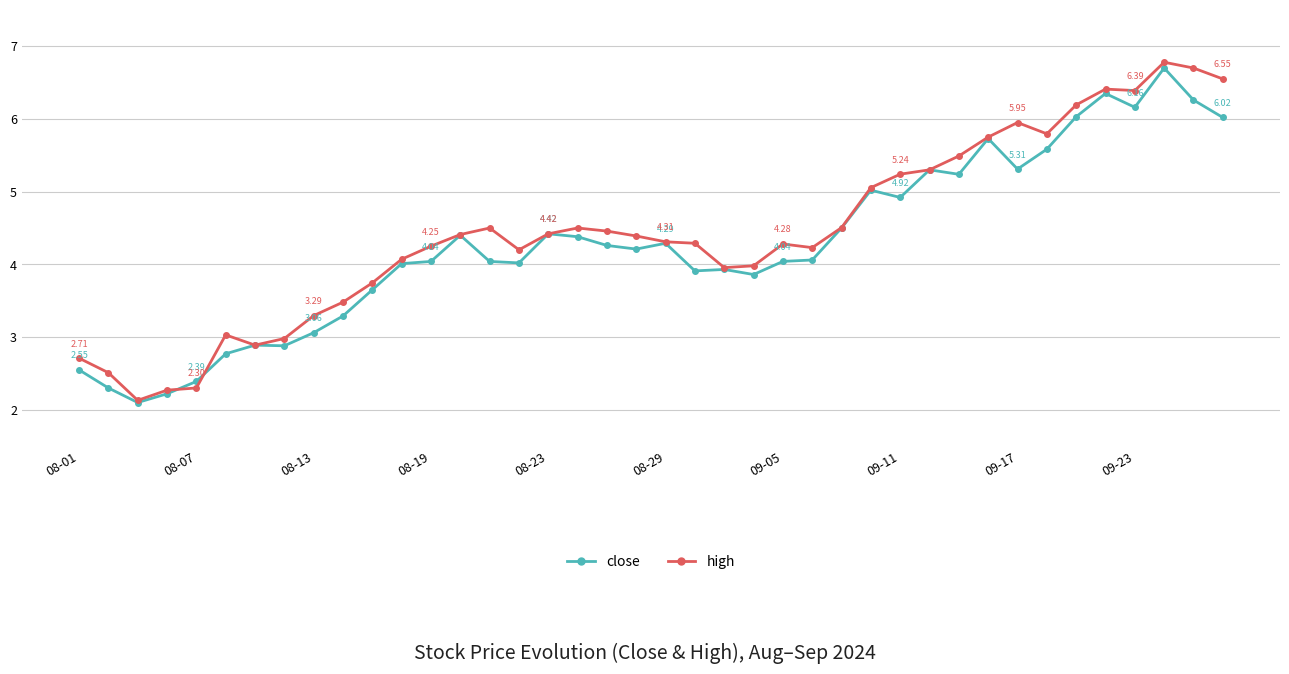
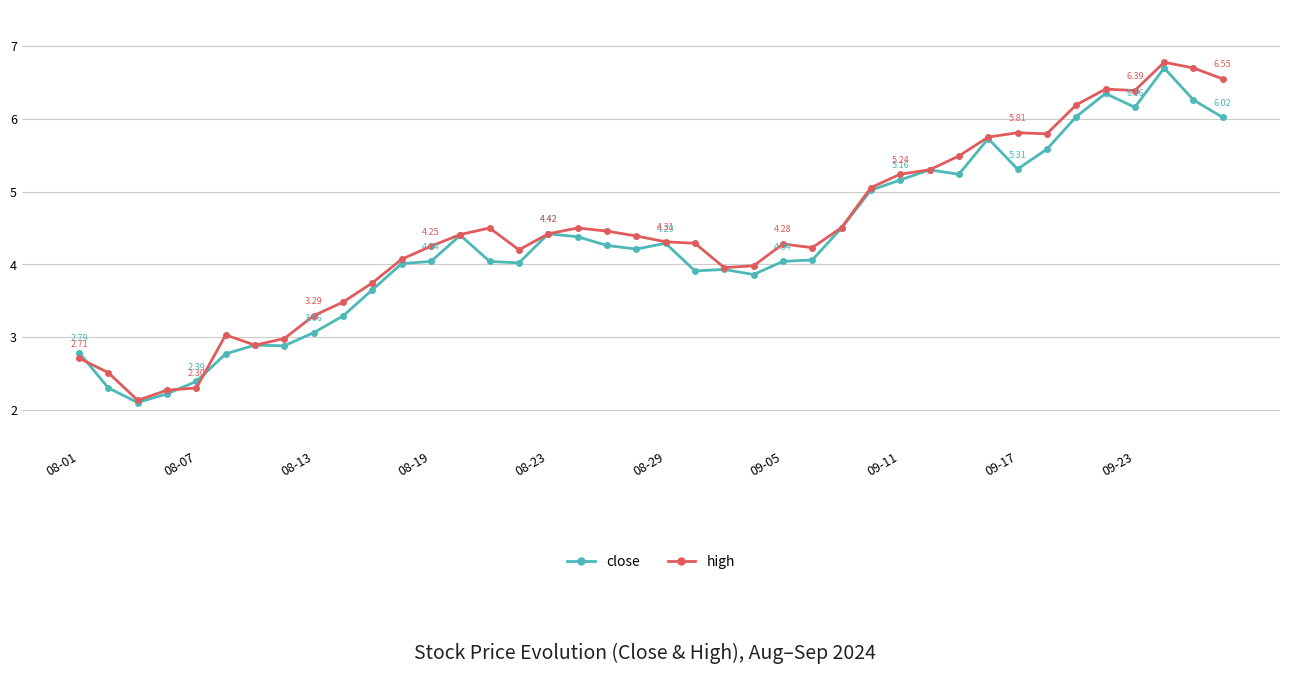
close, 08-01: 2.55 -> 2.79
close, 09-11: 4.92 -> 5.16
high, 09-17: 5.95 -> 5.81
